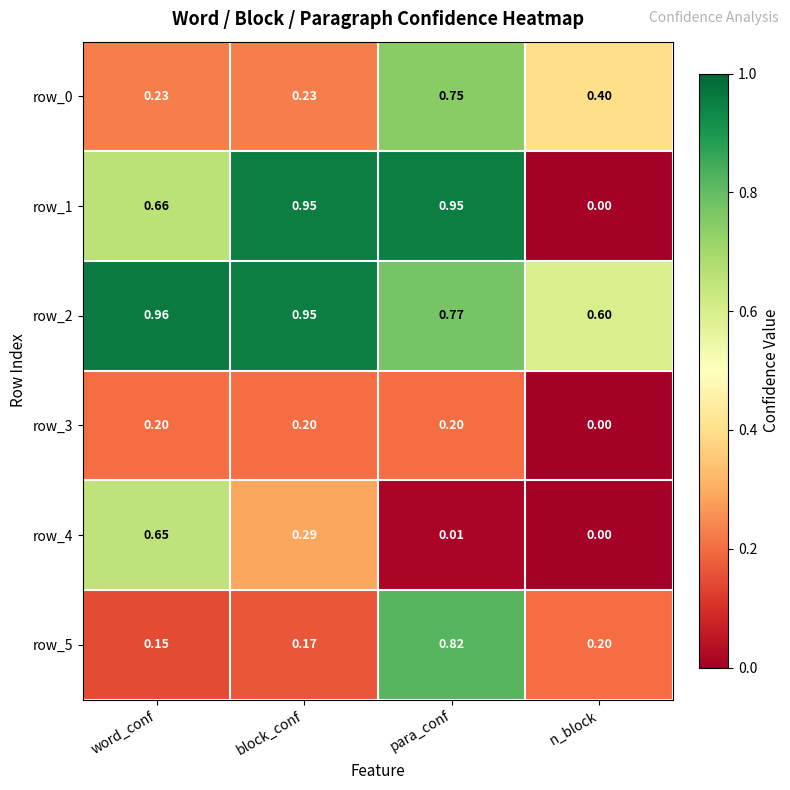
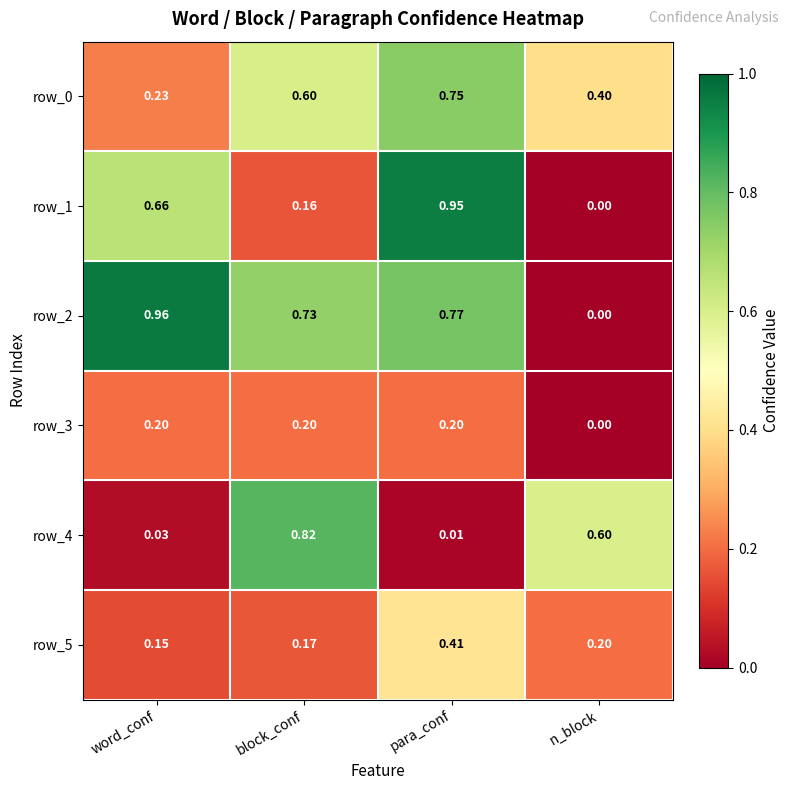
row_0, block_conf: 0.23 -> 0.60
row_1, block_conf: 0.95 -> 0.16
row_2, block_conf: 0.95 -> 0.73
row_2, n_block: 0.60 -> 0.00
row_4, word_conf: 0.65 -> 0.03
row_4, block_conf: 0.29 -> 0.82
row_4, n_block: 0.00 -> 0.60
row_5, para_conf: 0.82 -> 0.41
